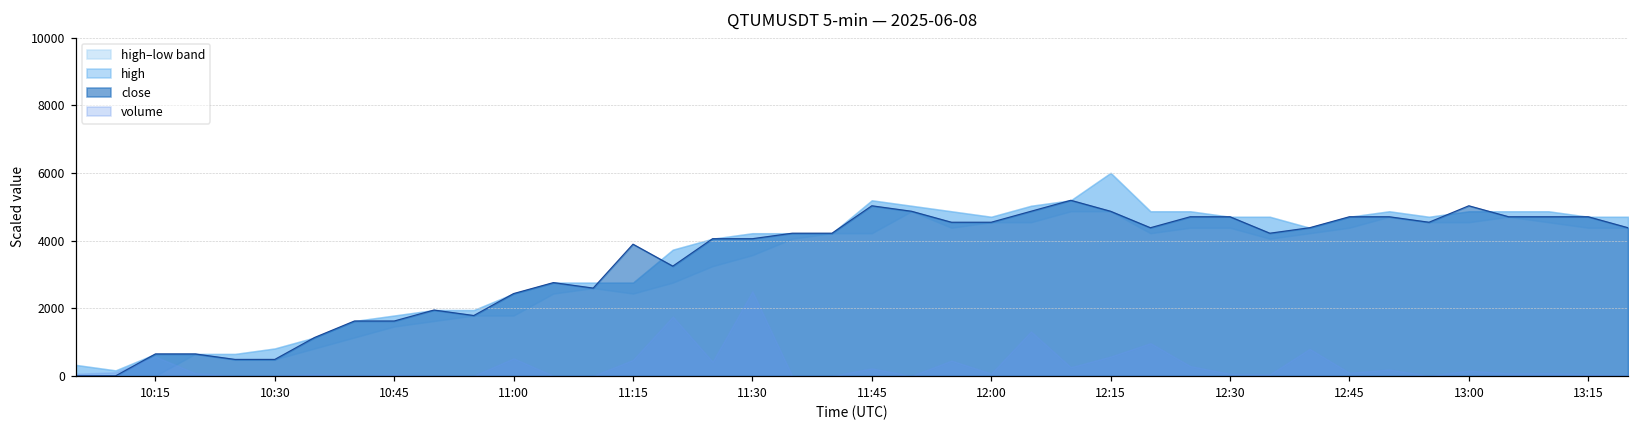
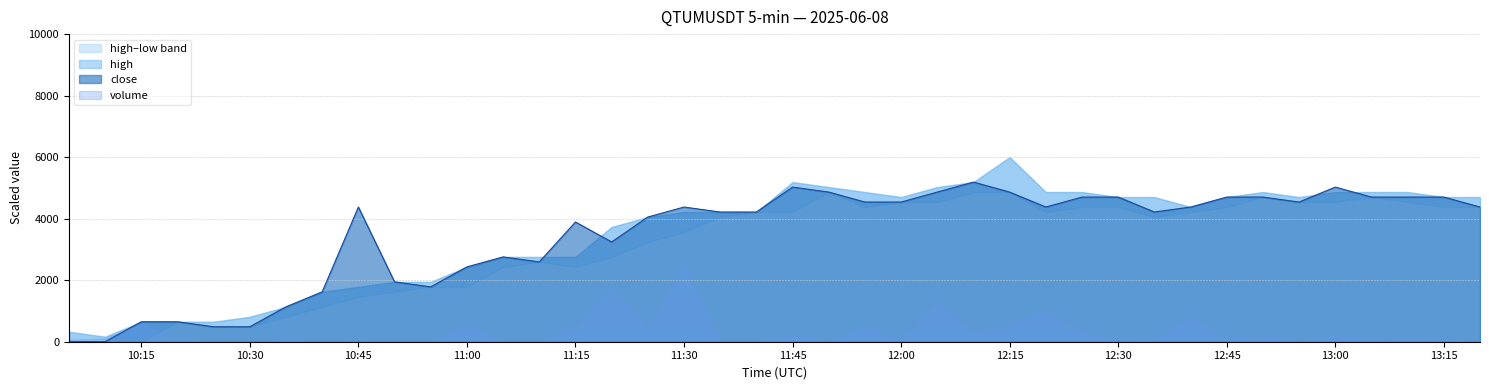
close, 10:45: 1600 -> 4400
close, 11:30: 4100 -> 4400
